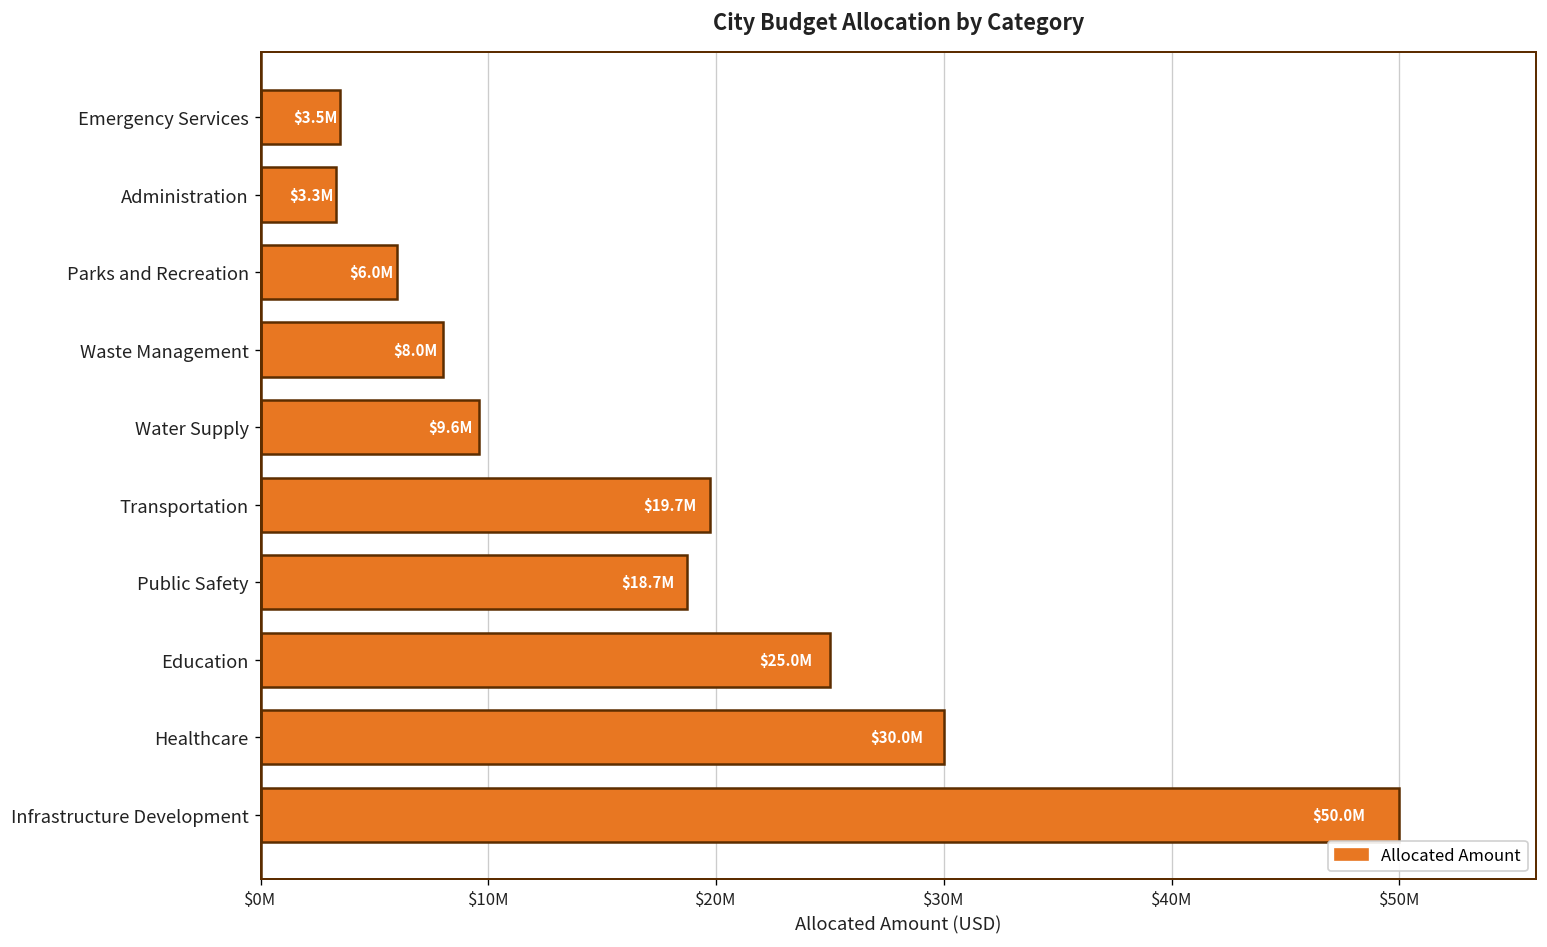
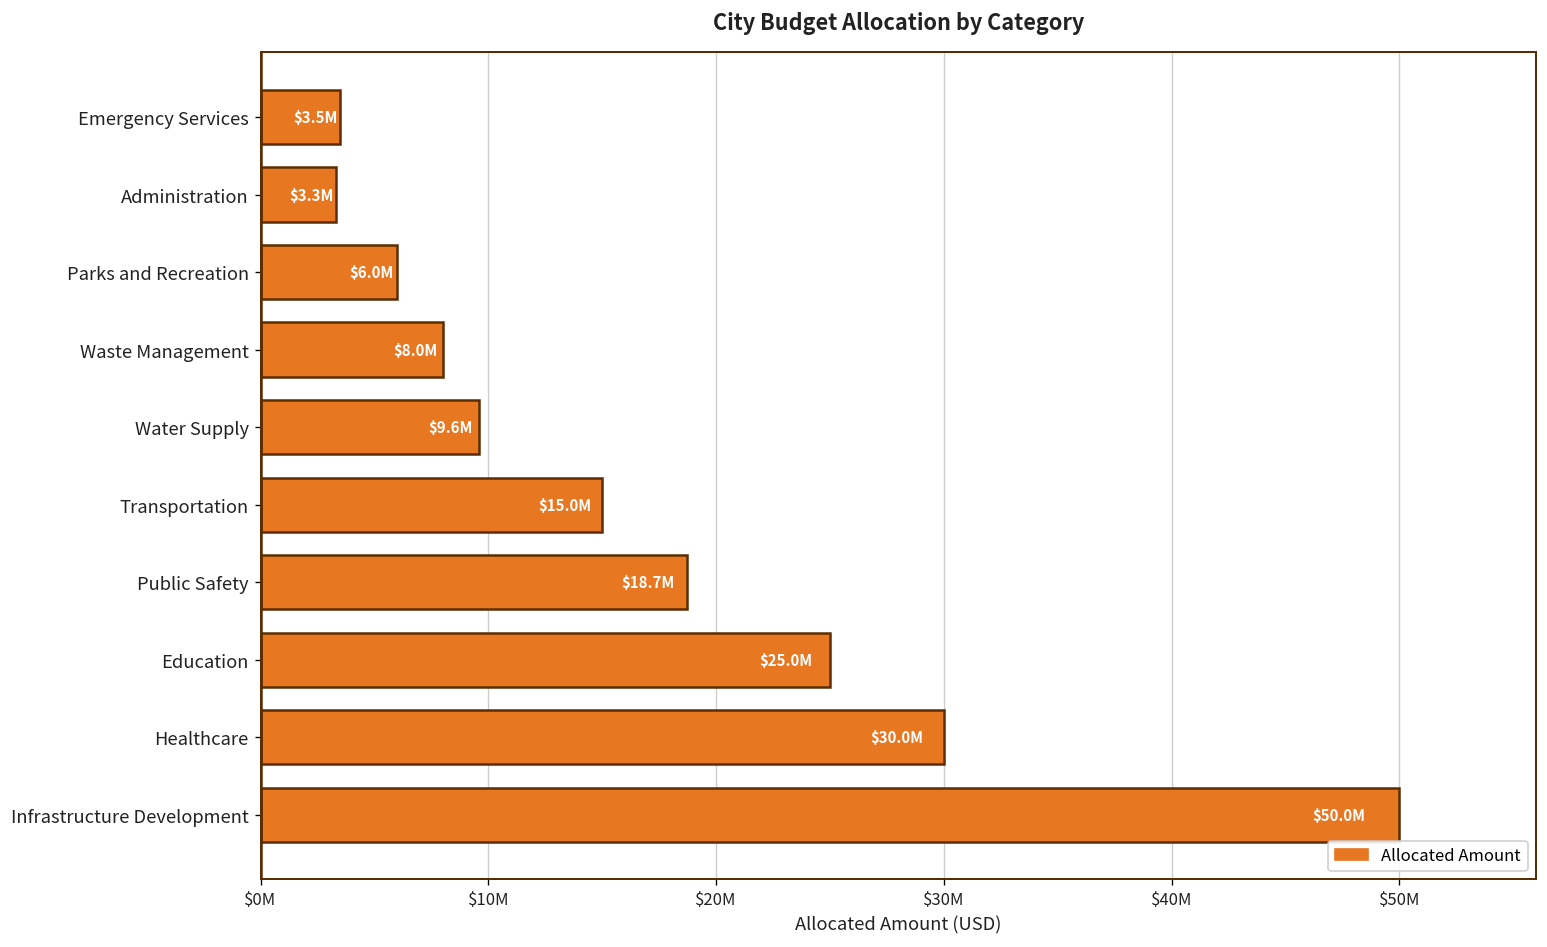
Transportation: $19.7M -> $15.0M
